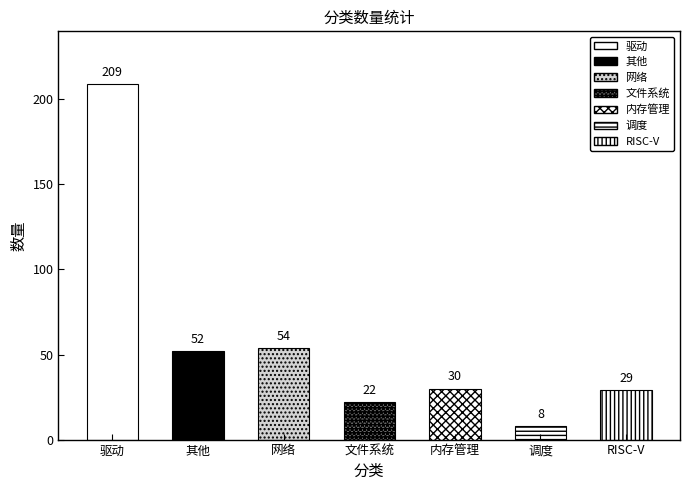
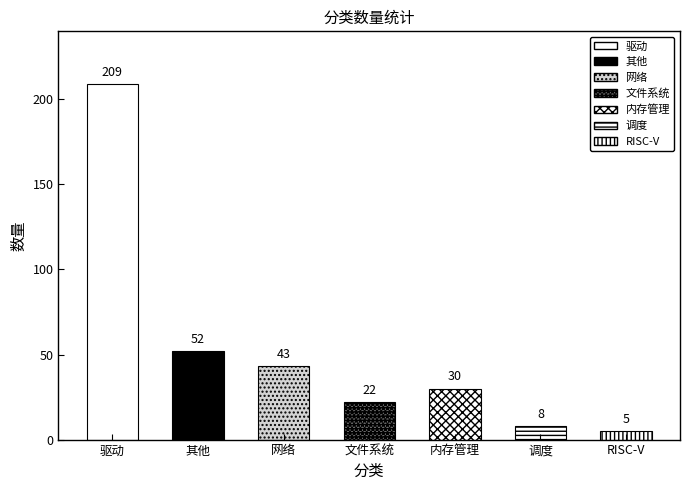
网络: 54 -> 43
RISC-V: 29 -> 5
